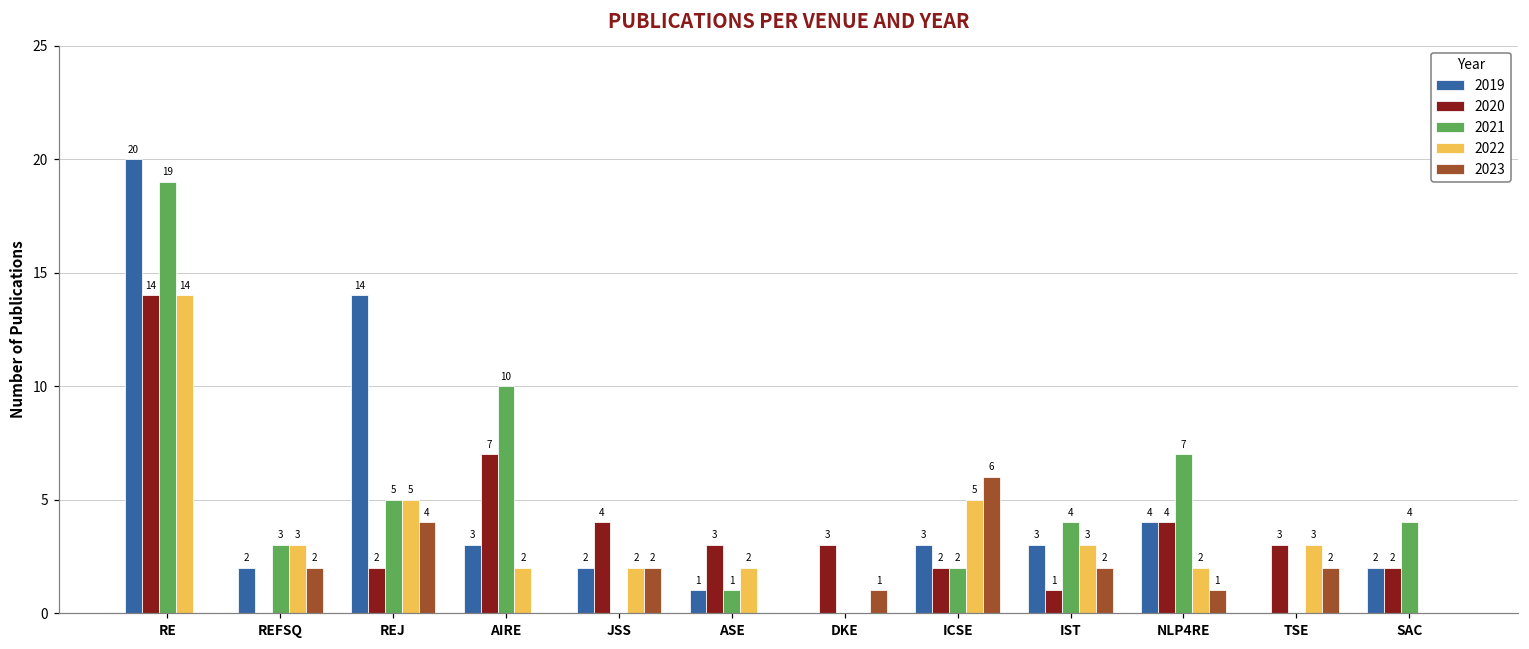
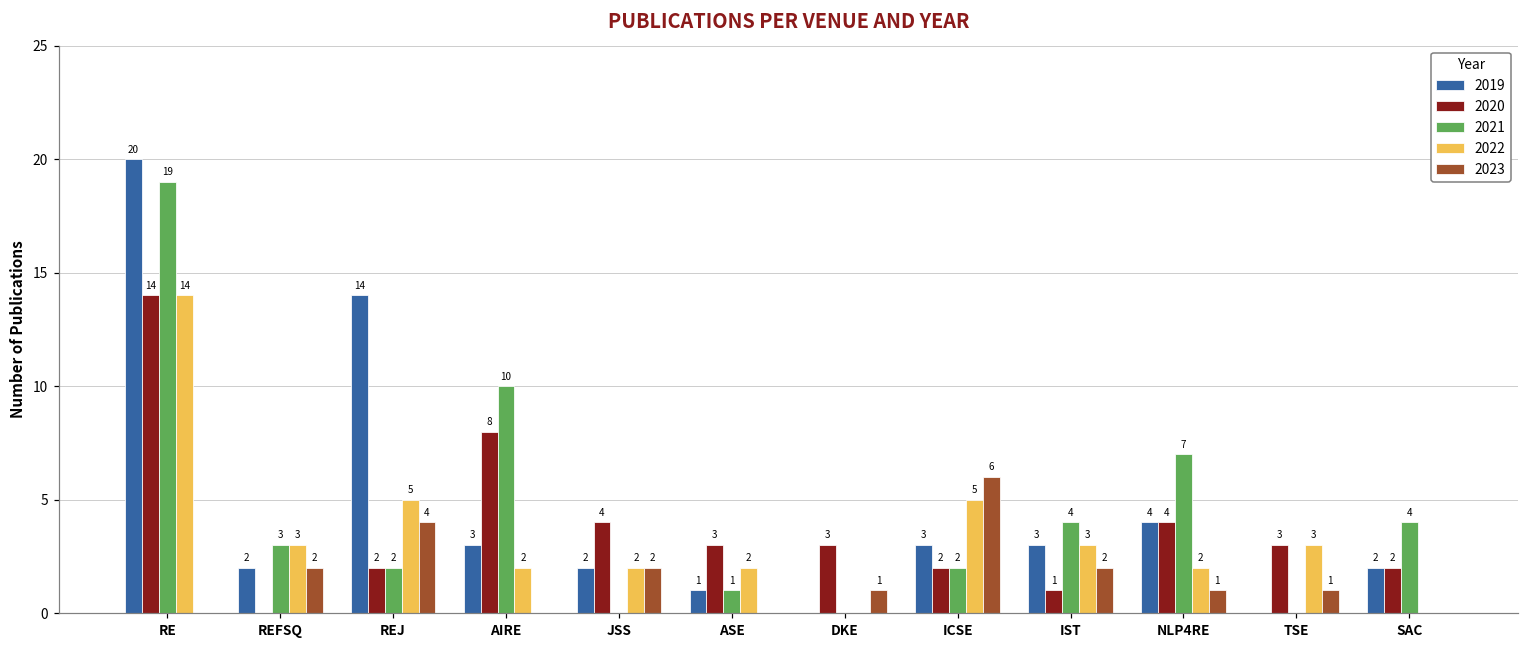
2021, REJ: 5 -> 2
2020, AIRE: 7 -> 8
2023, TSE: 2 -> 1
